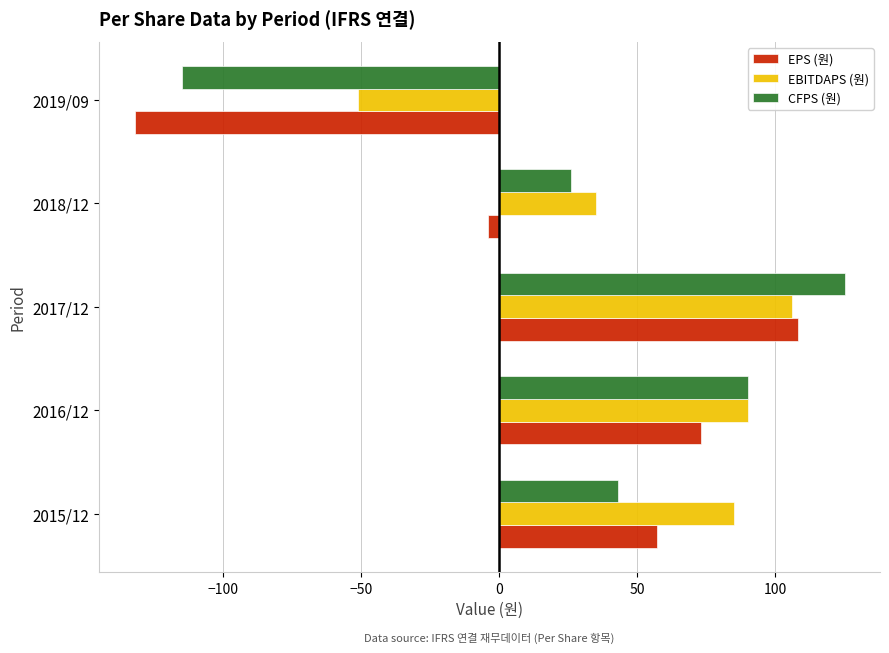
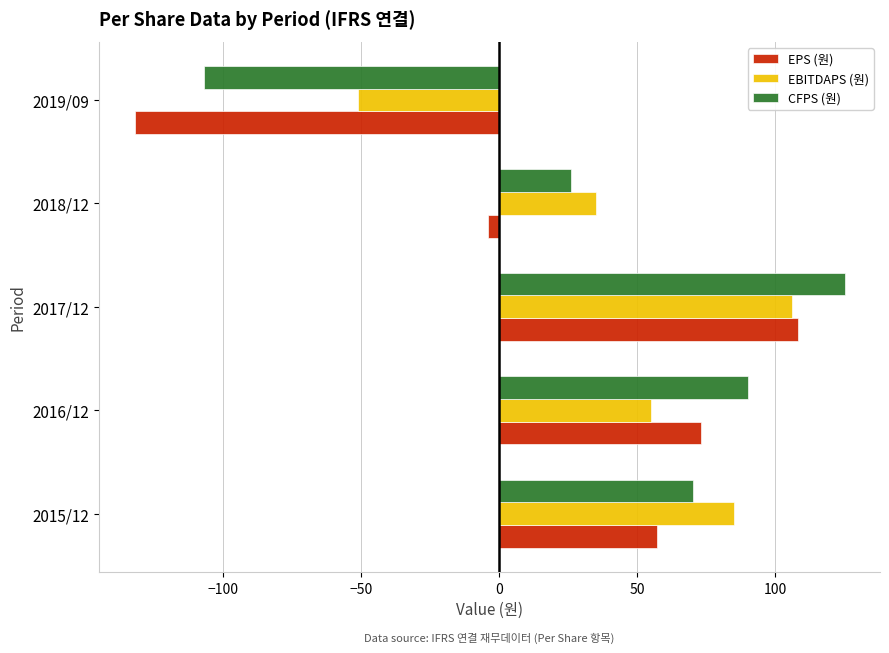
CFPS (원), 2019/09: -115 -> -107
EBITDAPS (원), 2016/12: 90 -> 55
CFPS (원), 2015/12: 43 -> 70
